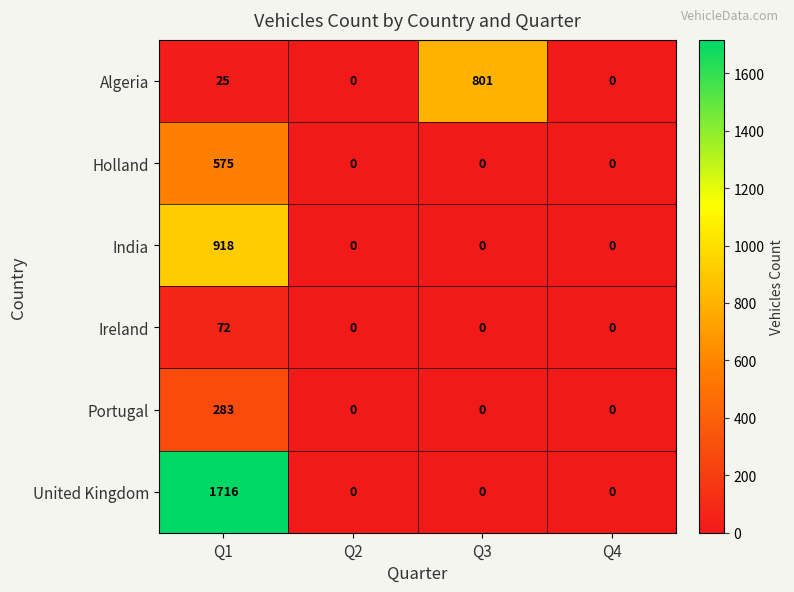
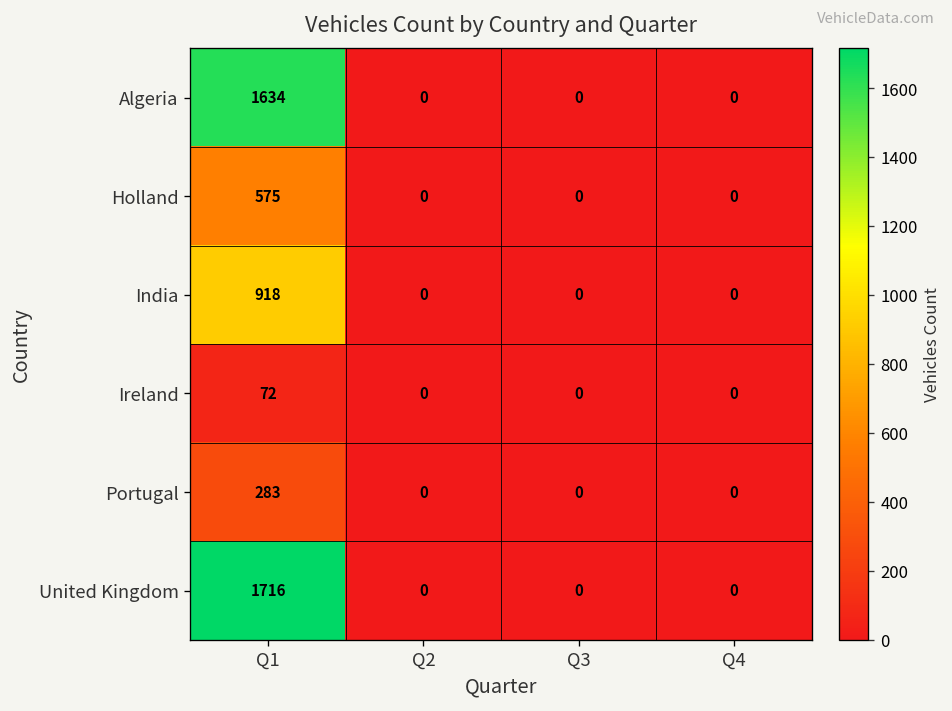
Algeria, Q1: 25 -> 1634
Algeria, Q3: 801 -> 0
